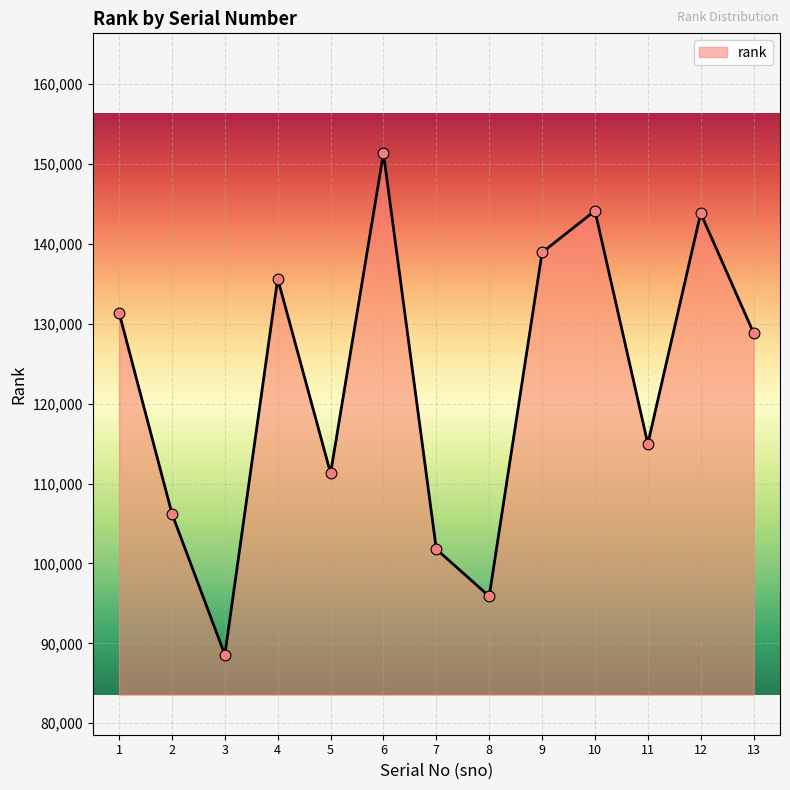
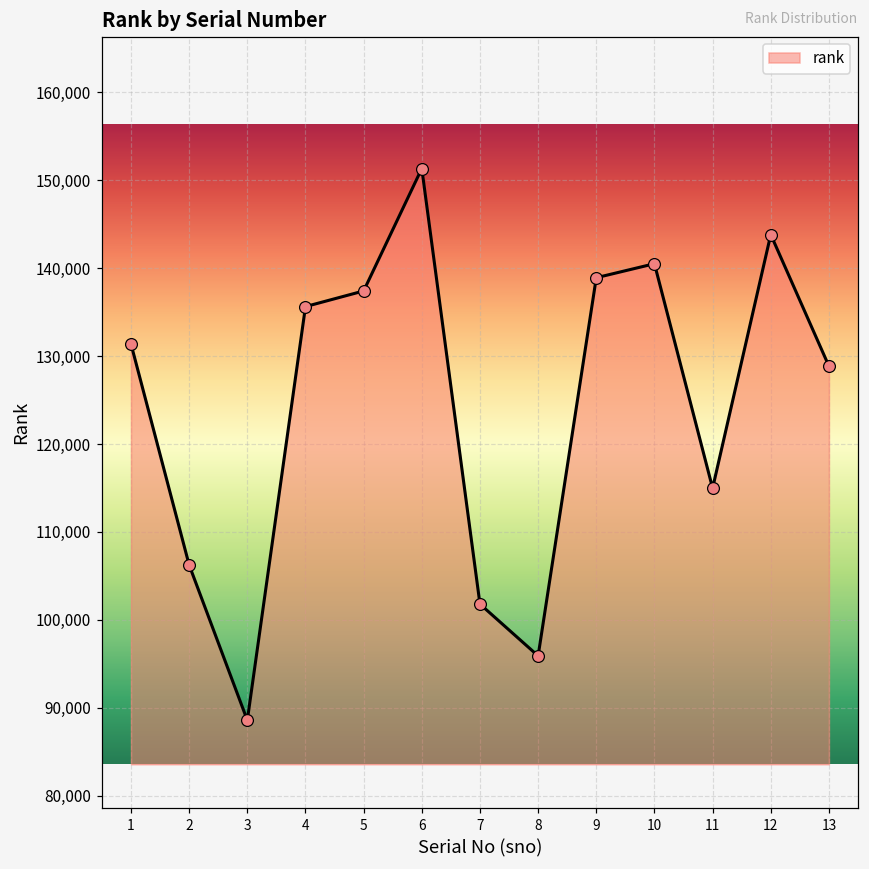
5: 111,000 -> 137,000
10: 144,000 -> 141,000
